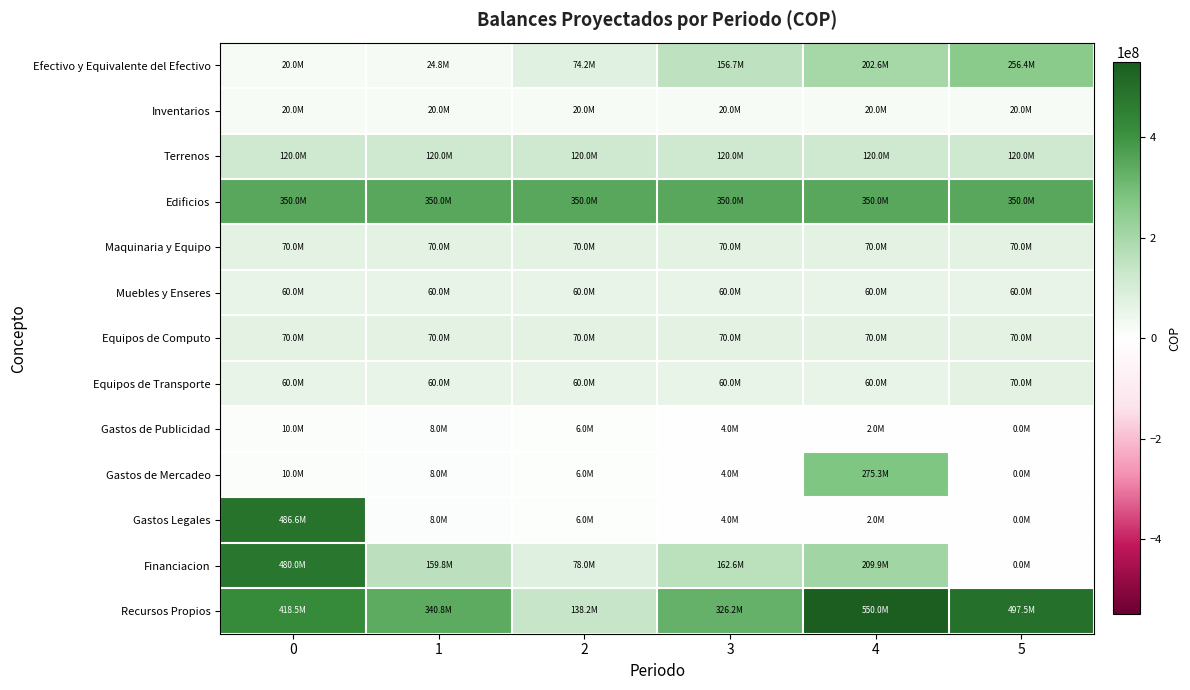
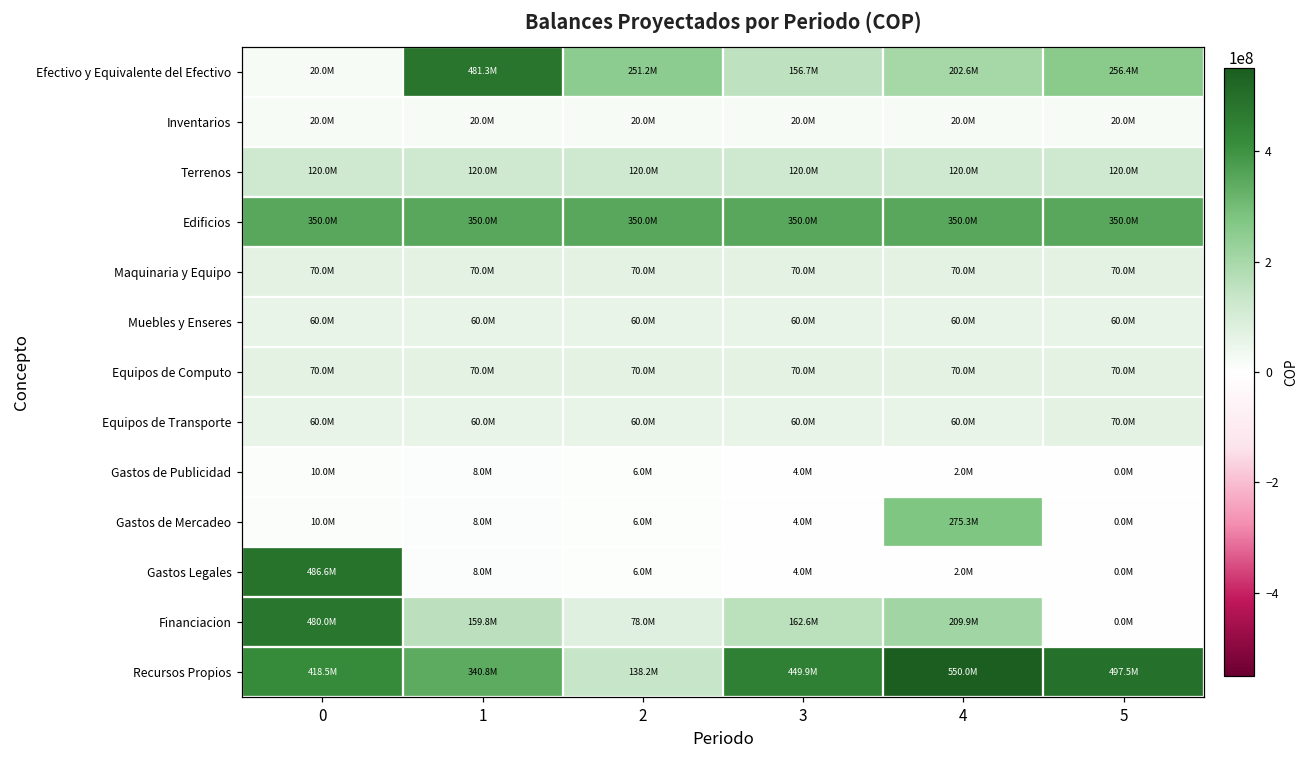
Efectivo y Equivalente del Efectivo, 1: 24.8M -> 481.3M
Efectivo y Equivalente del Efectivo, 2: 74.2M -> 251.2M
Recursos Propios, 3: 326.2M -> 449.9M
